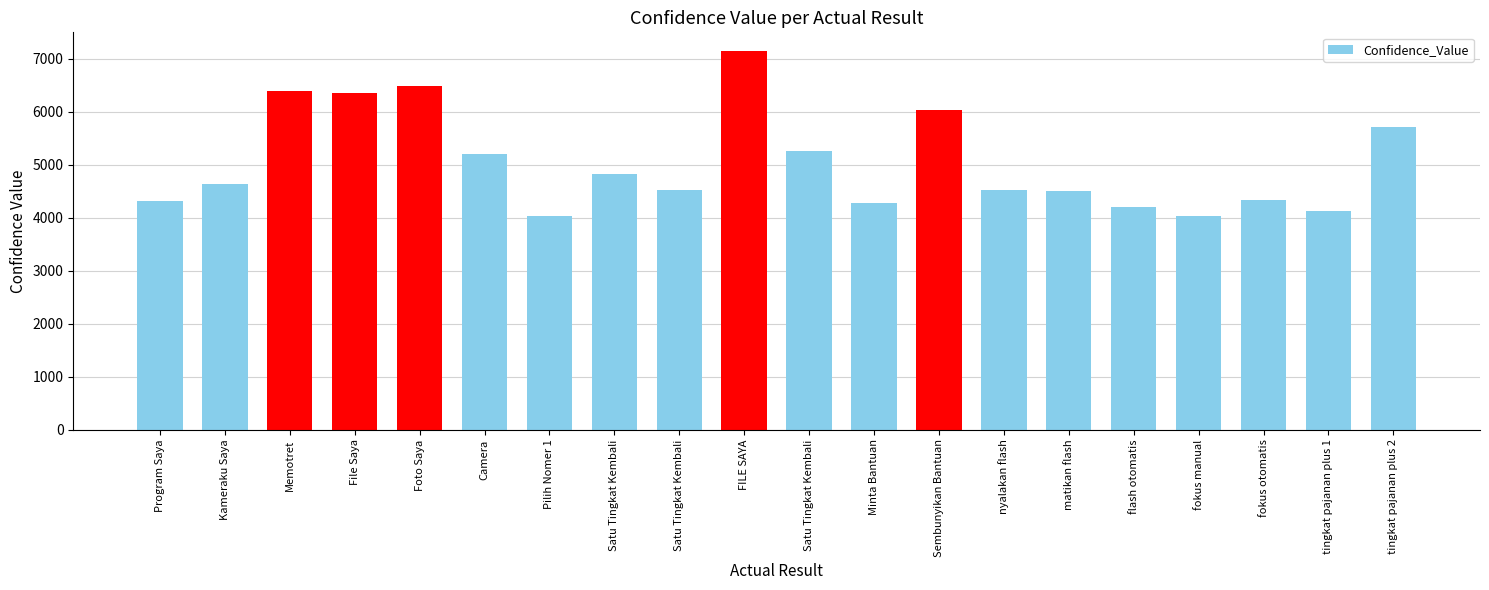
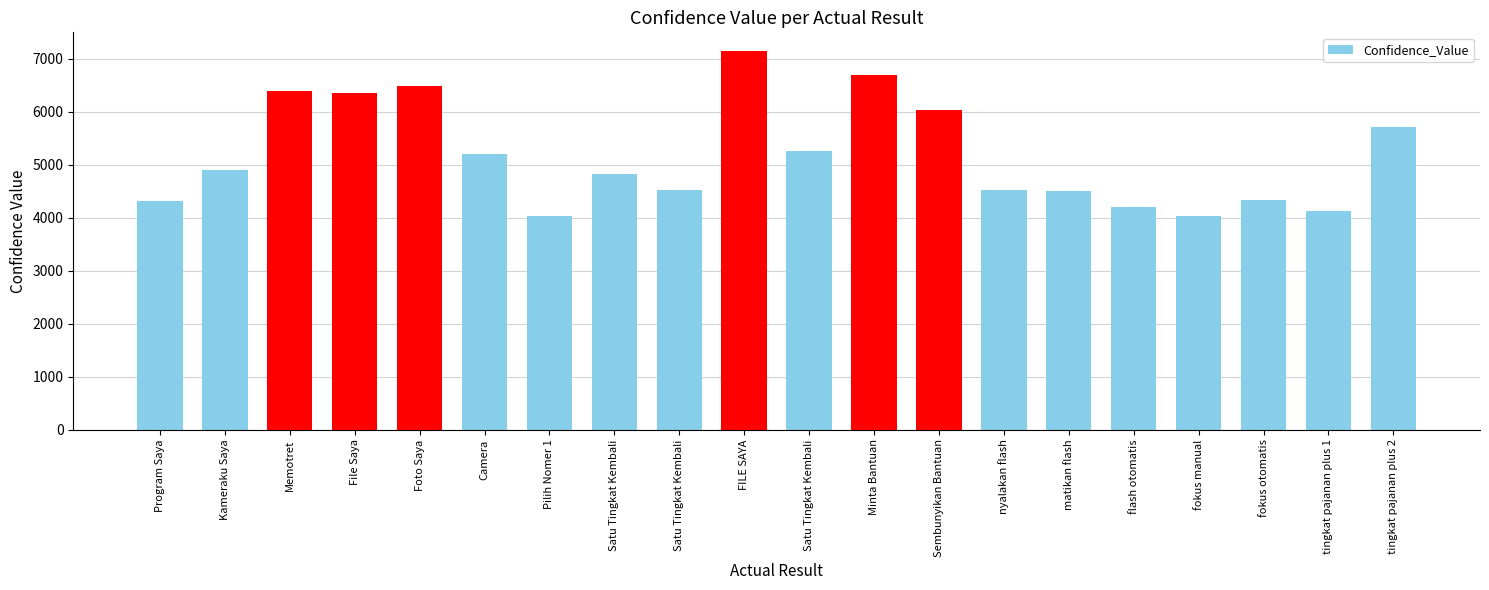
Kameraku Saya: 4600 -> 4900
Minta Bantuan: 4300 -> 6700
